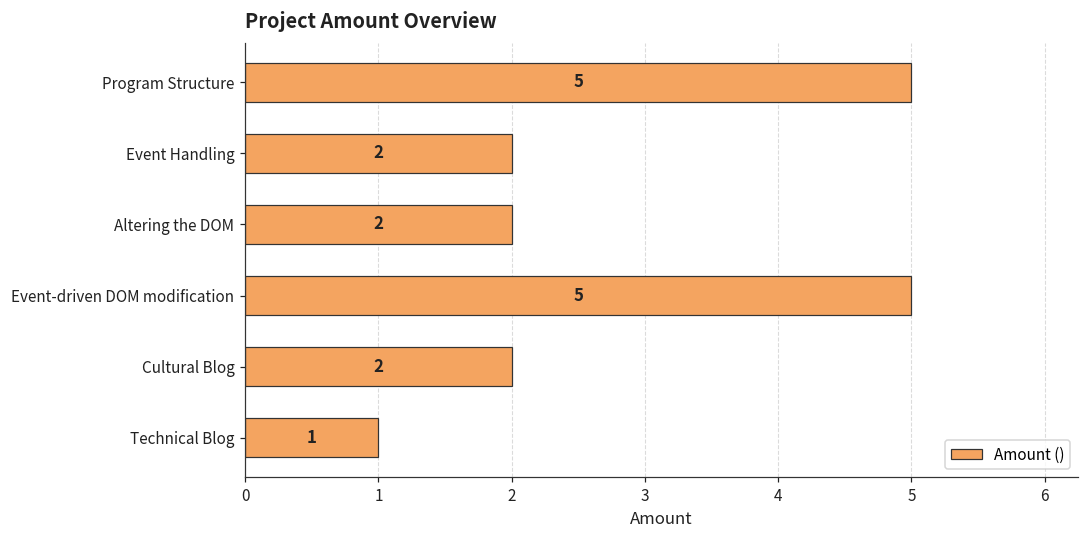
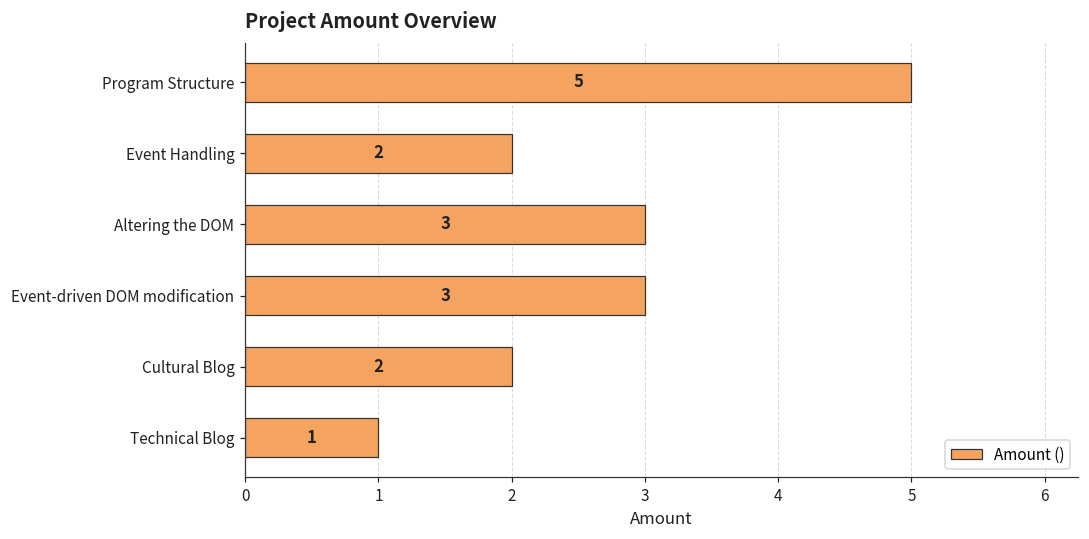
Altering the DOM: 2 -> 3
Event-driven DOM modification: 5 -> 3
